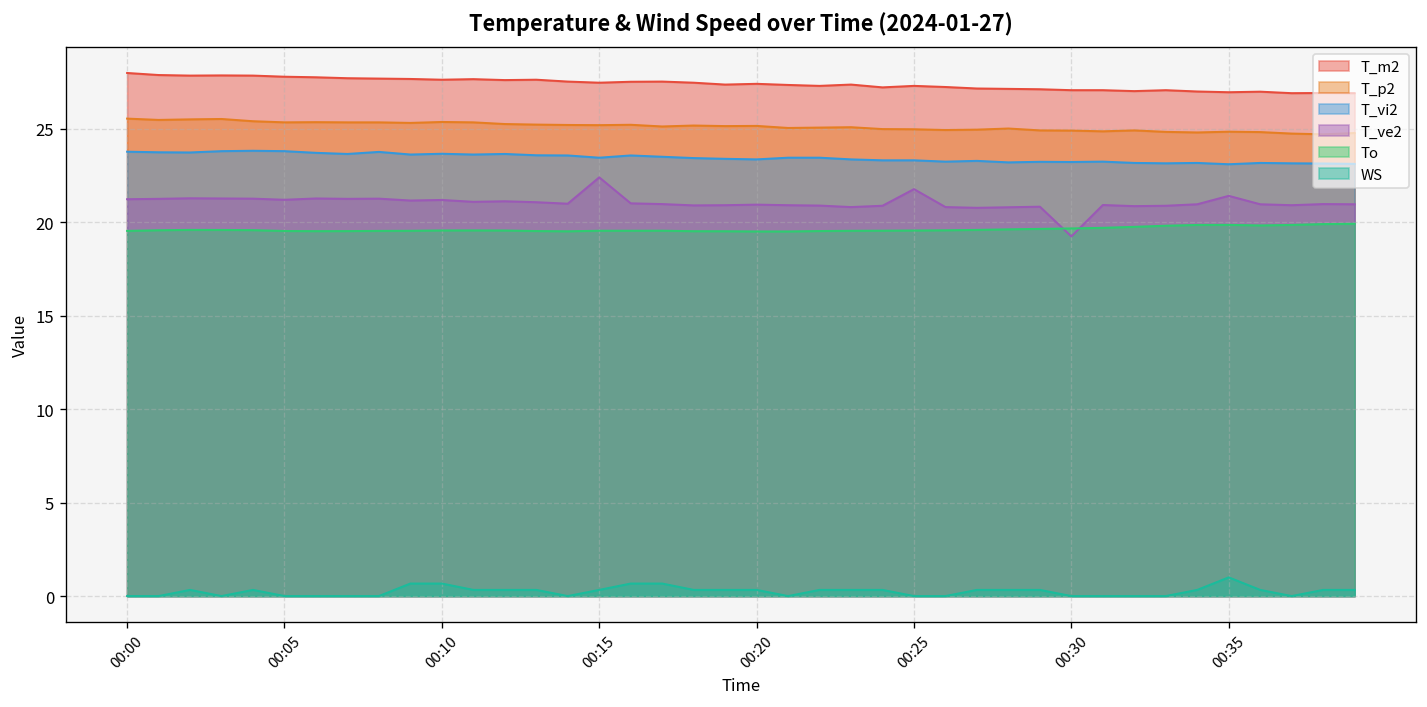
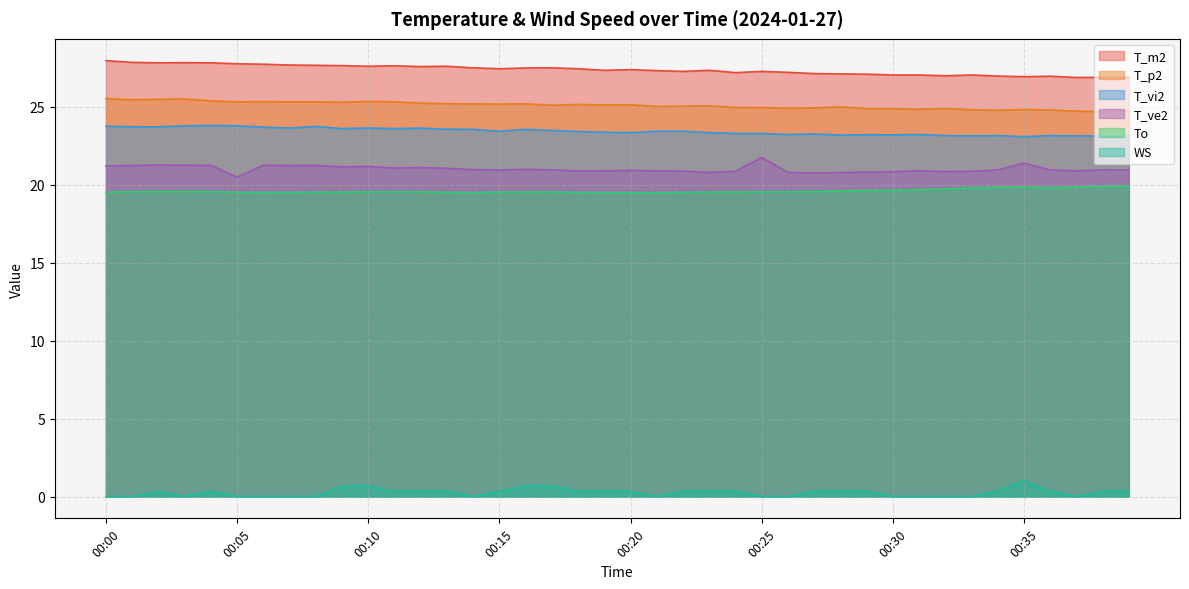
T_ve2, 00:05: 21.2 -> 20.5
T_ve2, 00:15: 22.4 -> 21.0
T_ve2, 00:30: 19.2 -> 20.8
